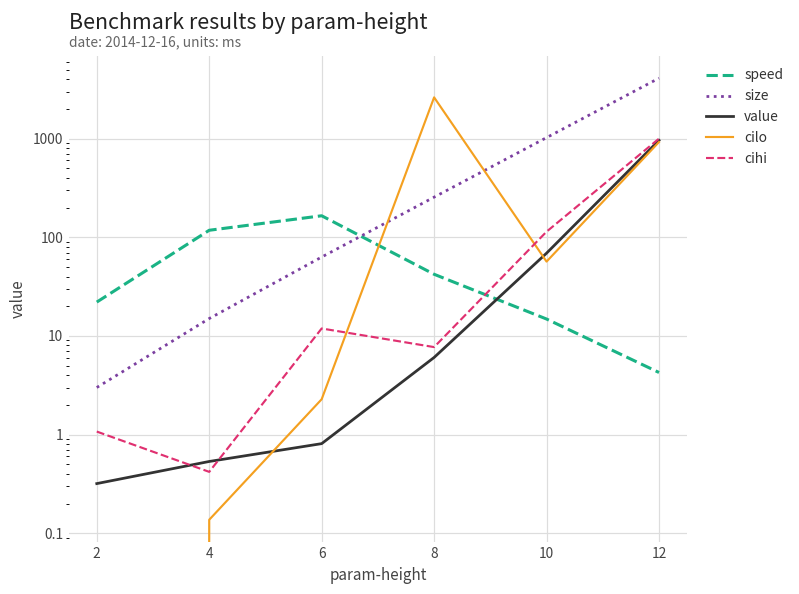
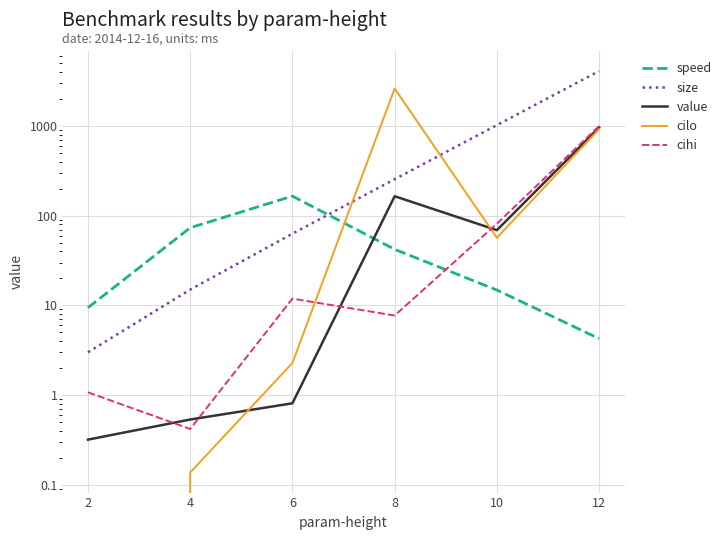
speed, 2: 22 -> 9
speed, 4: 120 -> 70
value, 8: 6 -> 160
cihi, 10: 110 -> 80
